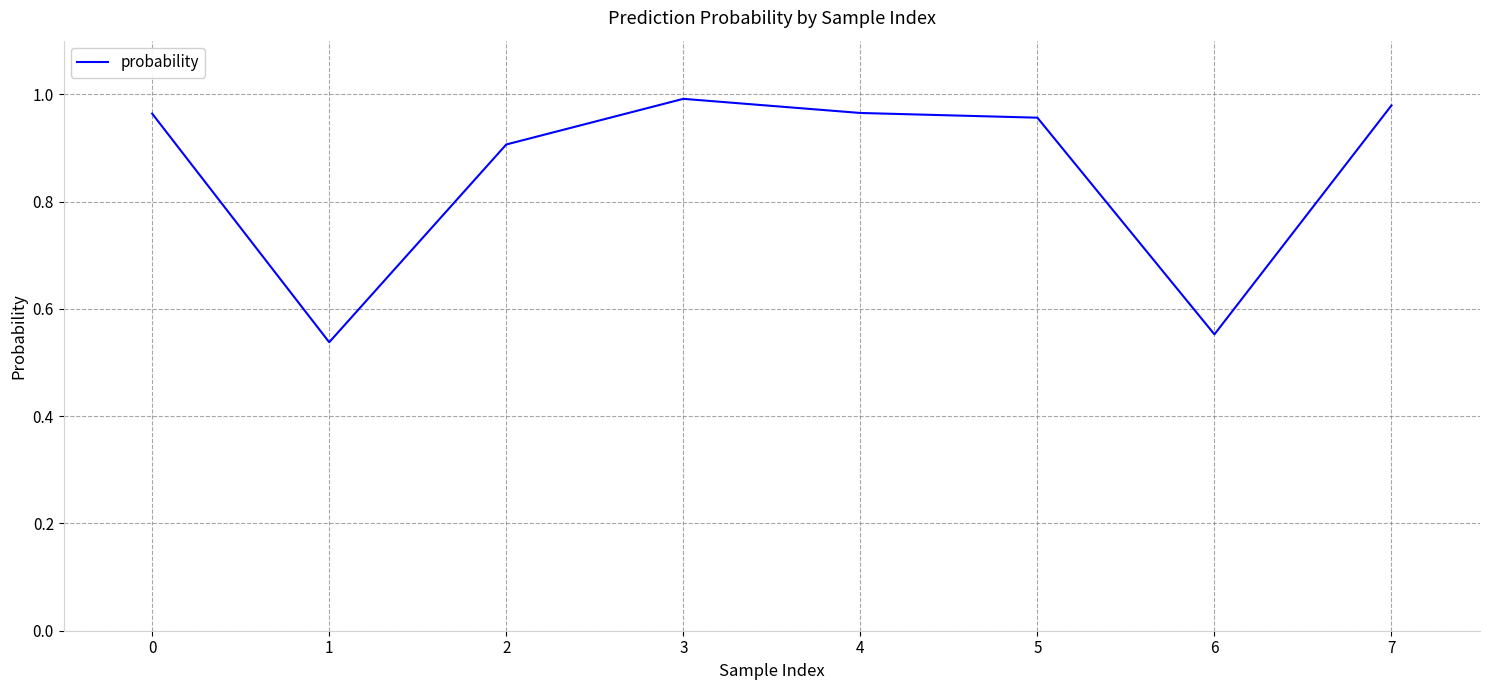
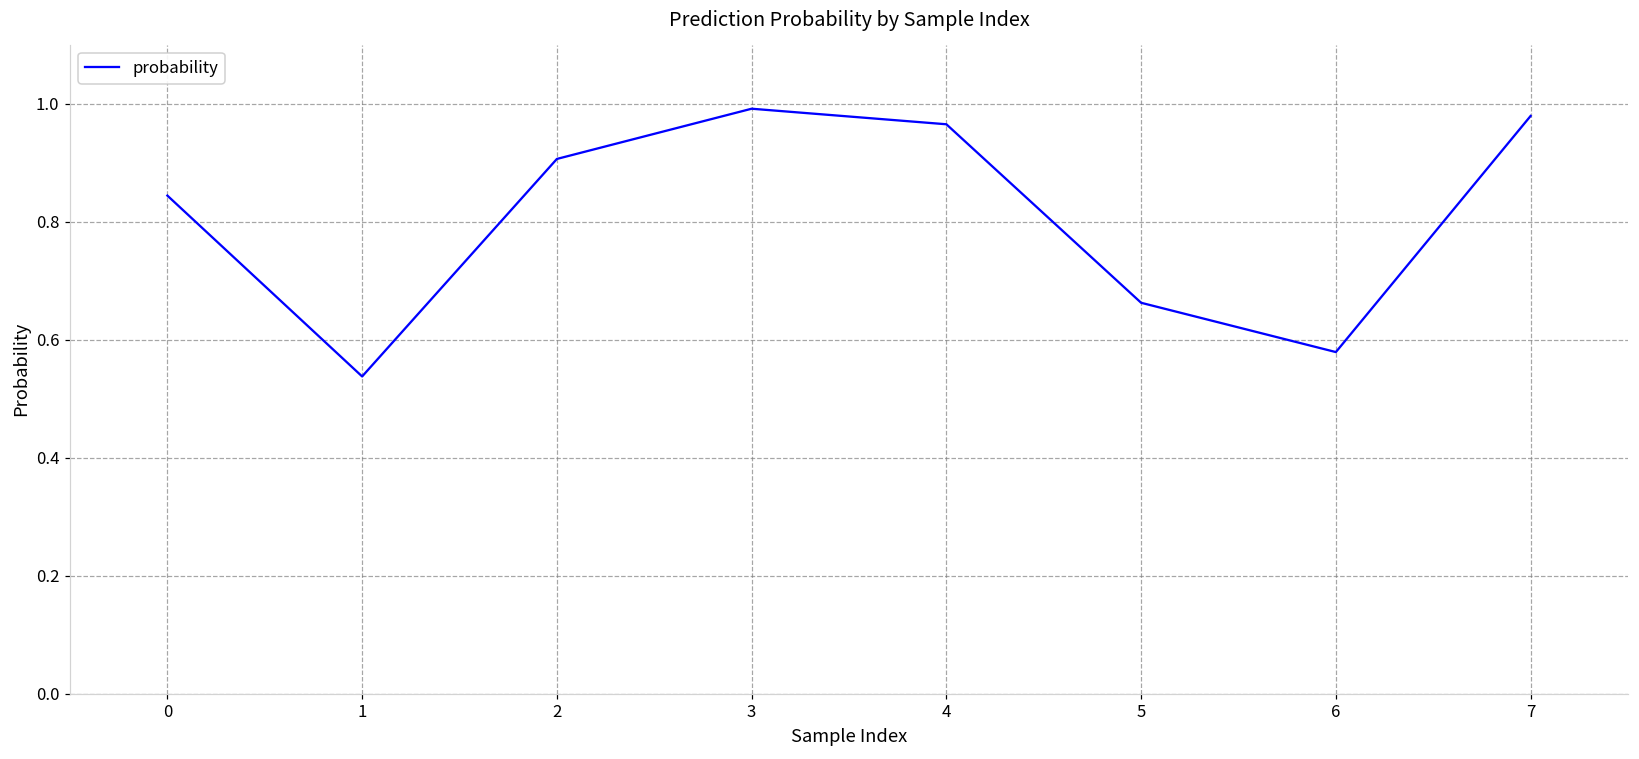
0: 0.96 -> 0.84
5: 0.96 -> 0.66
6: 0.55 -> 0.58
